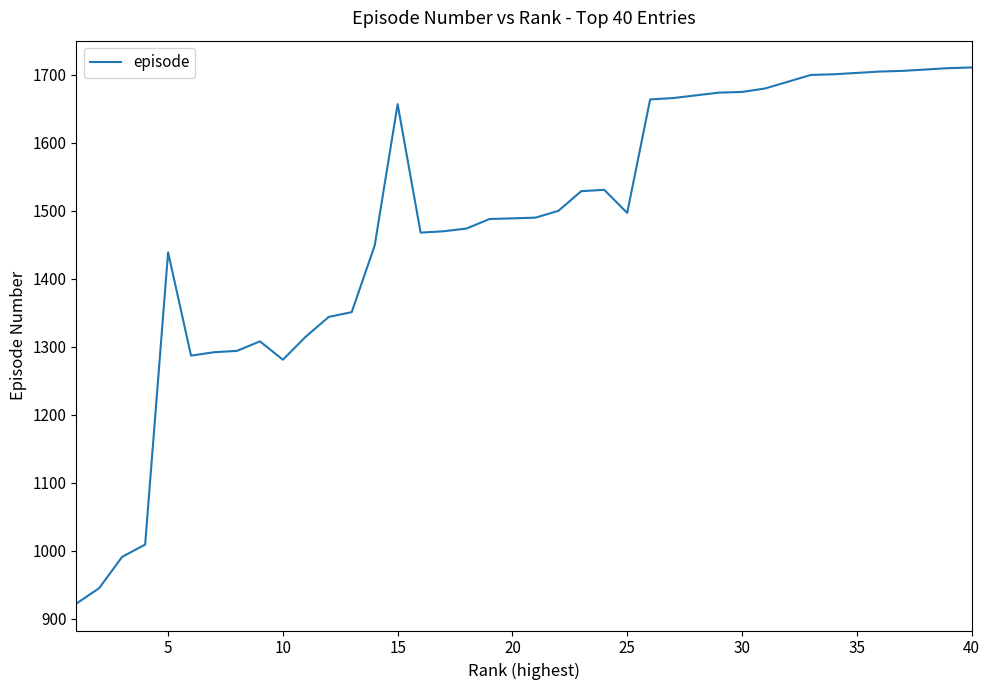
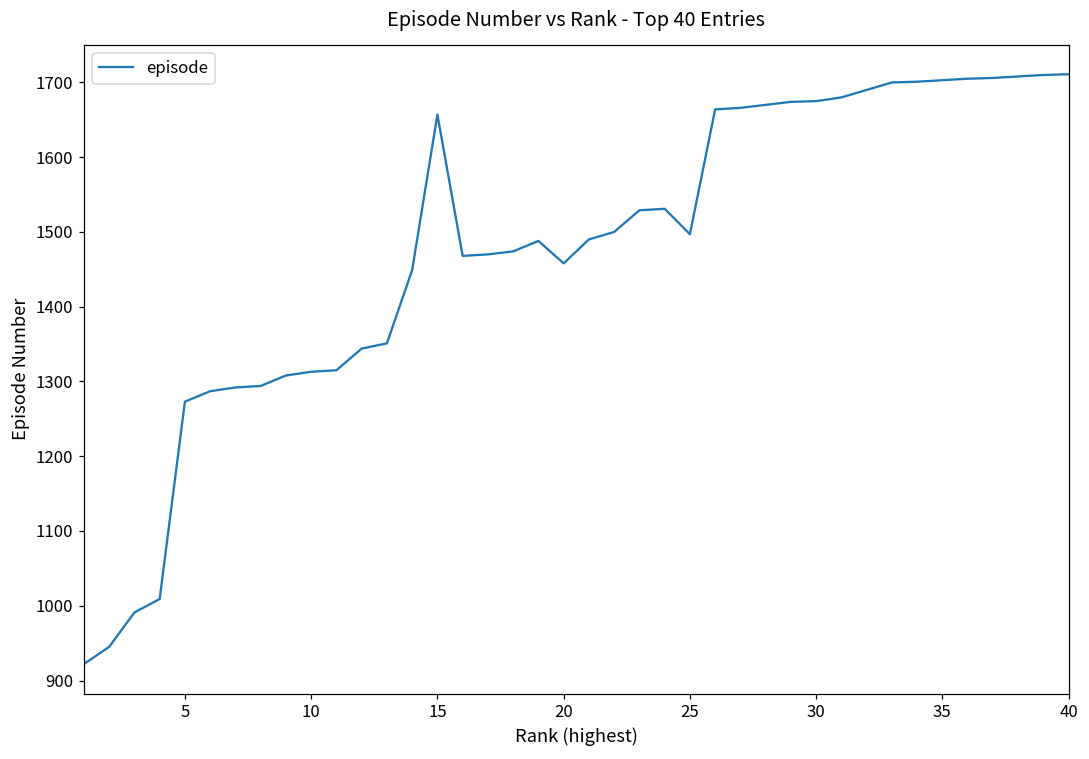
5: 1440 -> 1270
10: 1280 -> 1310
20: 1490 -> 1460
